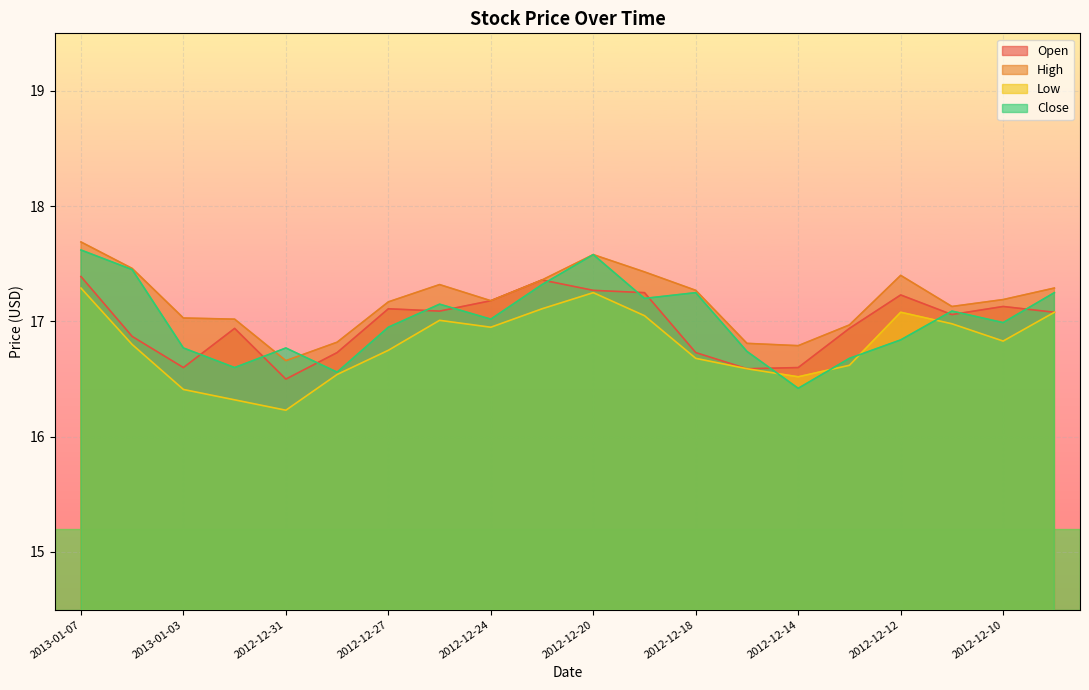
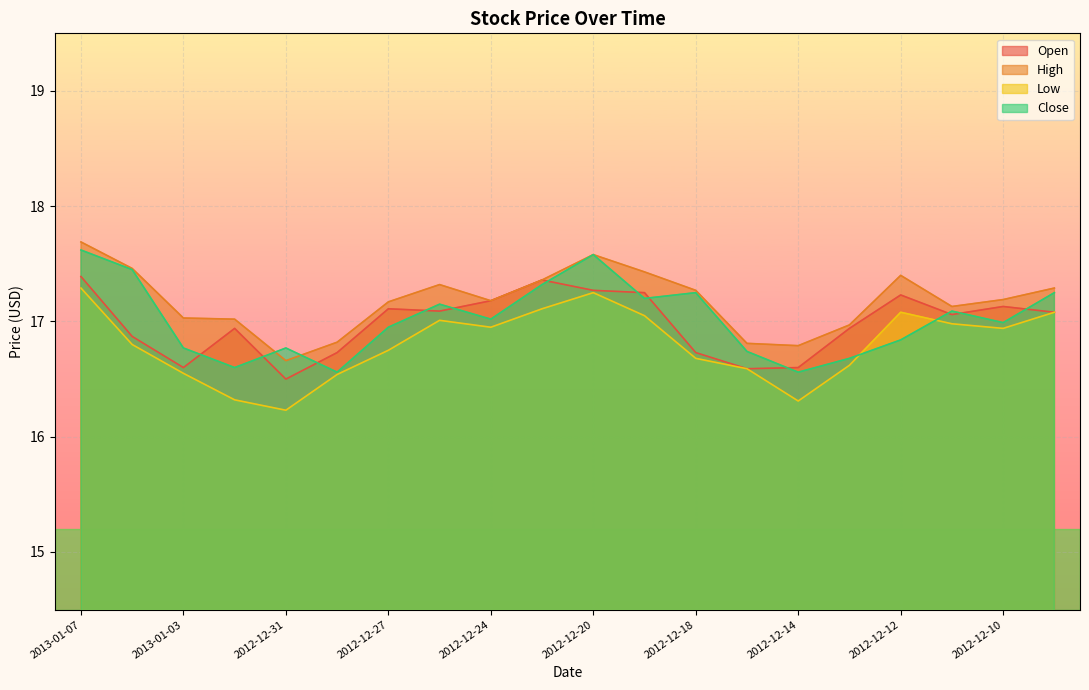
Low, 2013-01-03: 16.41 -> 16.55
Low, 2012-12-14: 16.52 -> 16.31
Close, 2012-12-14: 16.42 -> 16.56
Low, 2012-12-10: 16.83 -> 16.94
